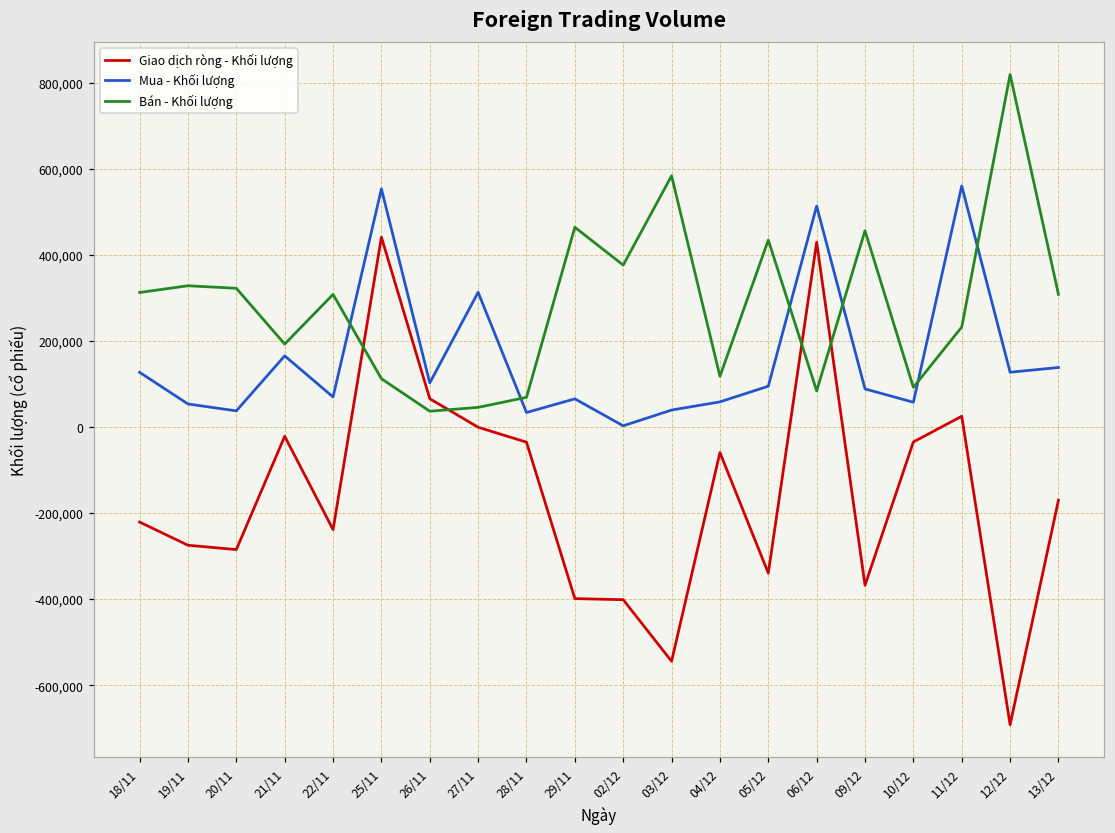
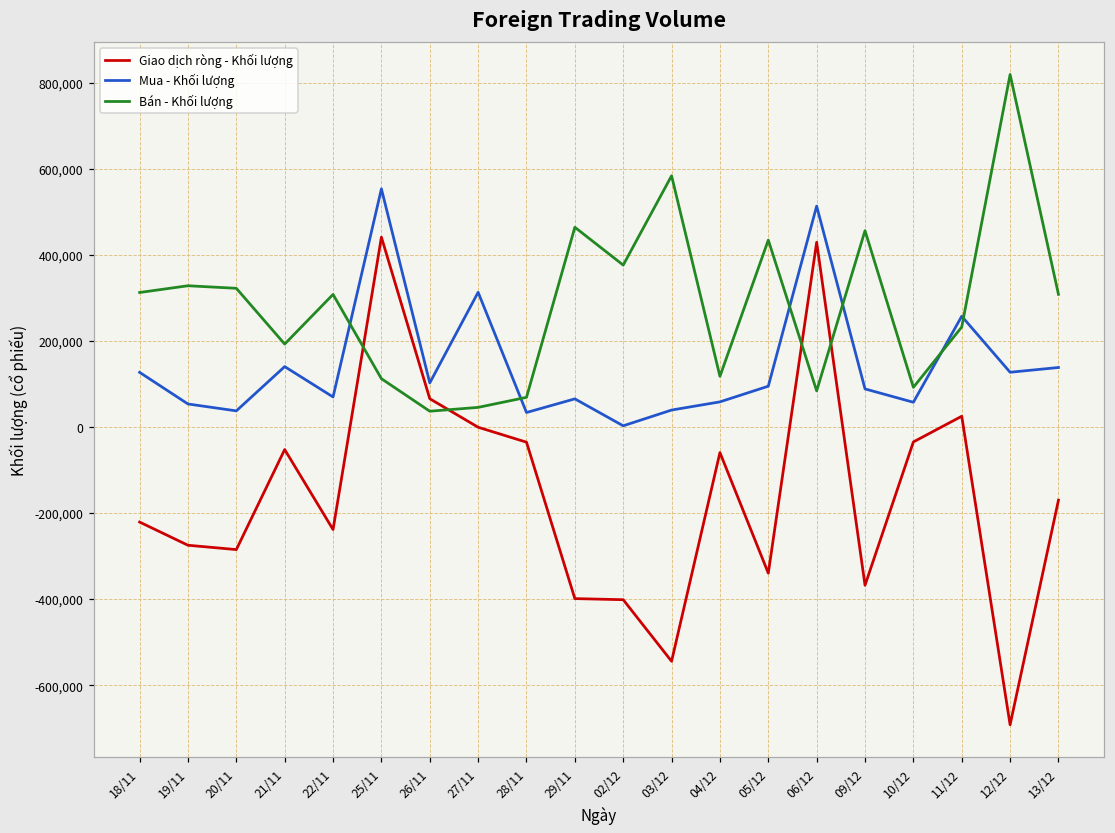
Giao dịch ròng - Khối lượng, 21/11: -20,000 -> -50,000
Mua - Khối lượng, 21/11: 170,000 -> 140,000
Mua - Khối lượng, 11/12: 560,000 -> 260,000
